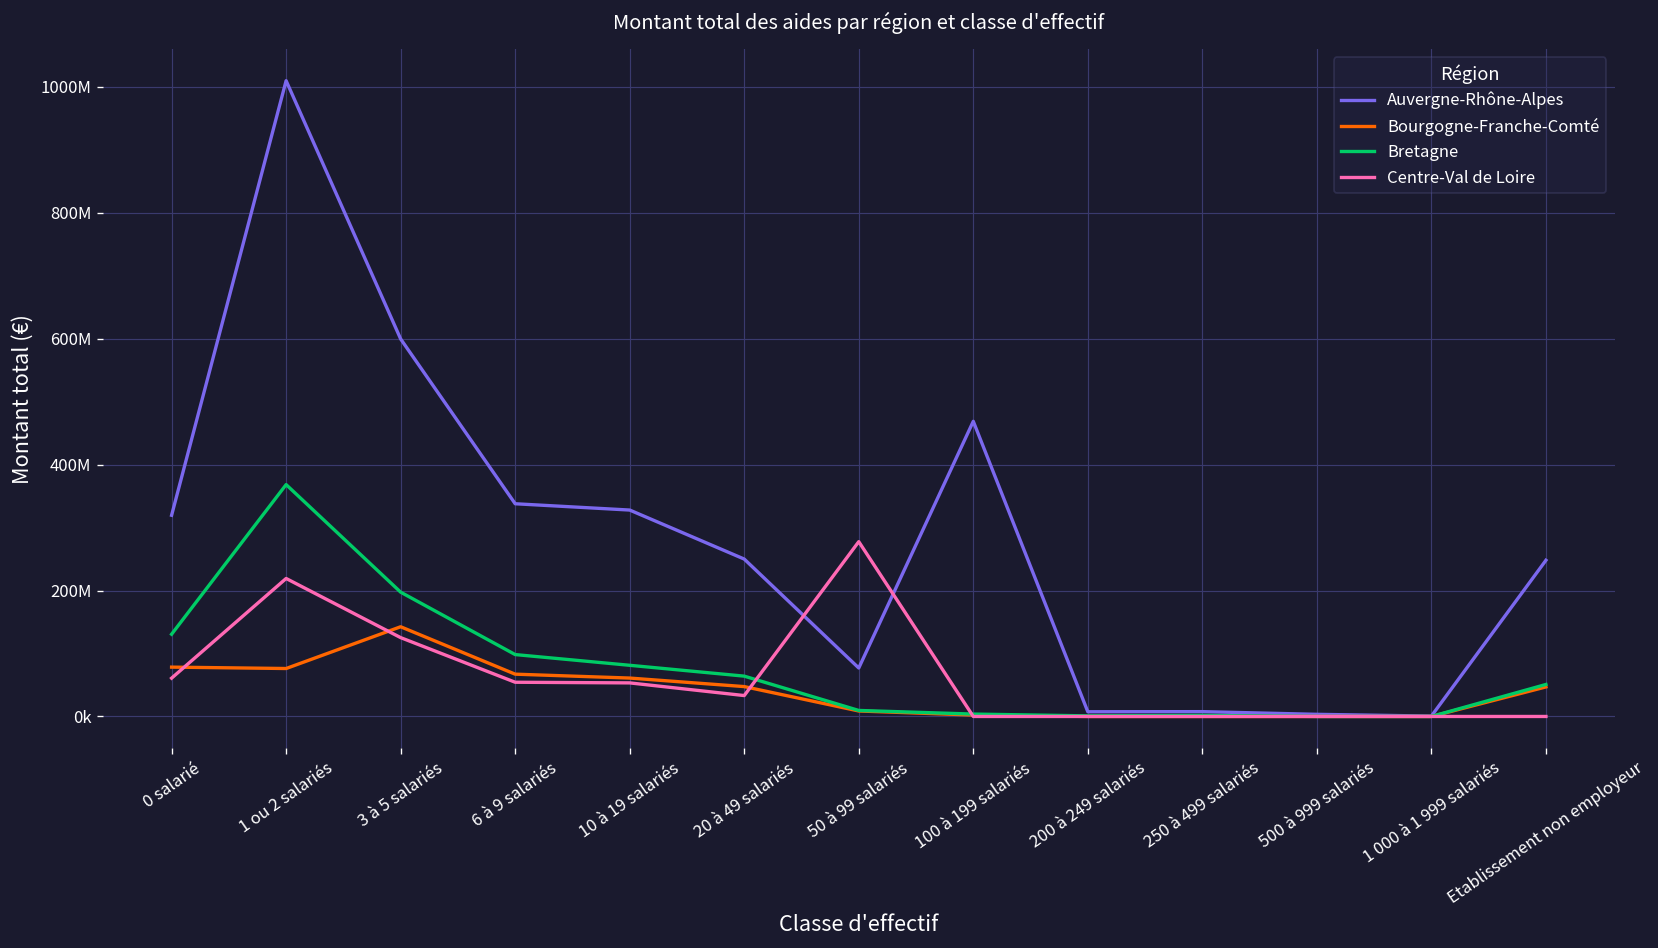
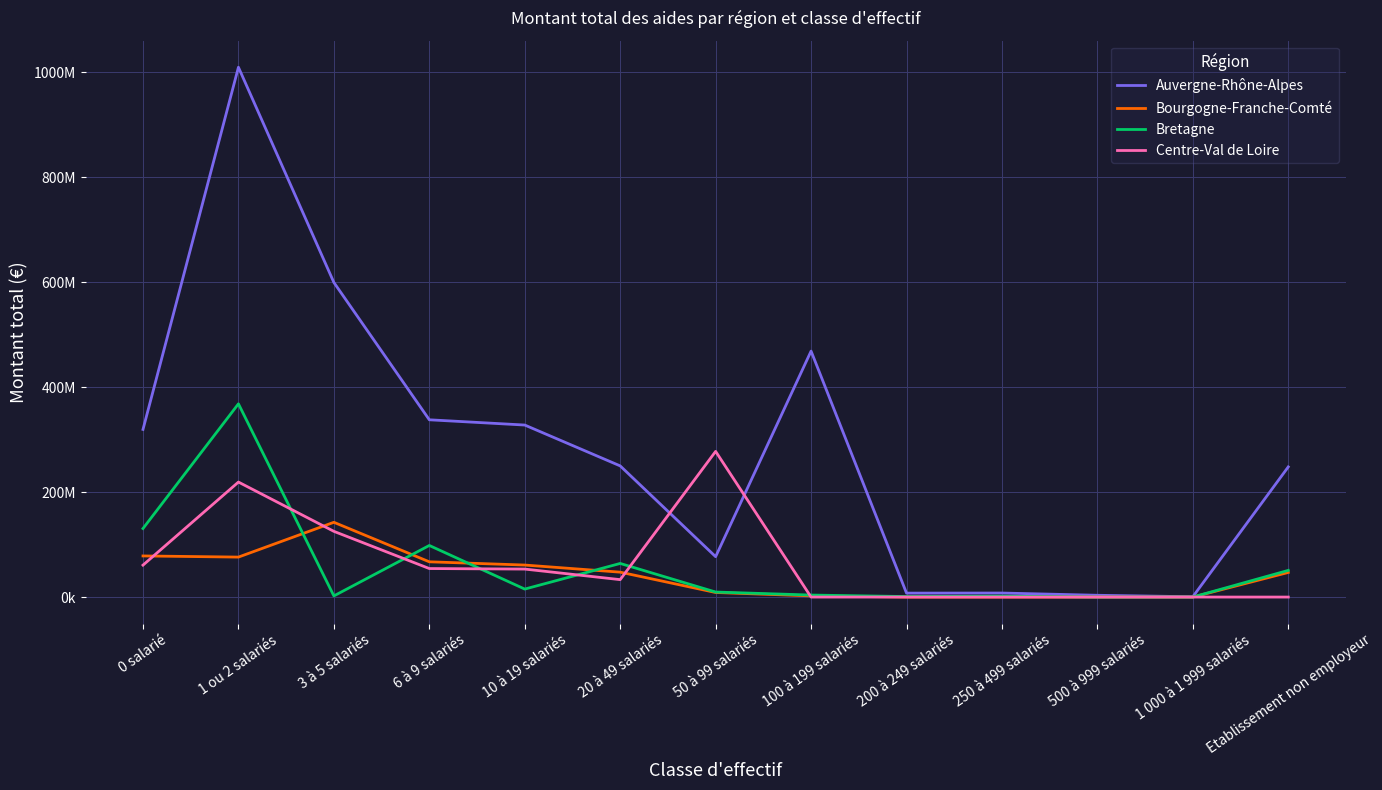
Bretagne, 3 à 5 salariés: 200000000 -> 0
Bretagne, 10 à 19 salariés: 80000000 -> 20000000
